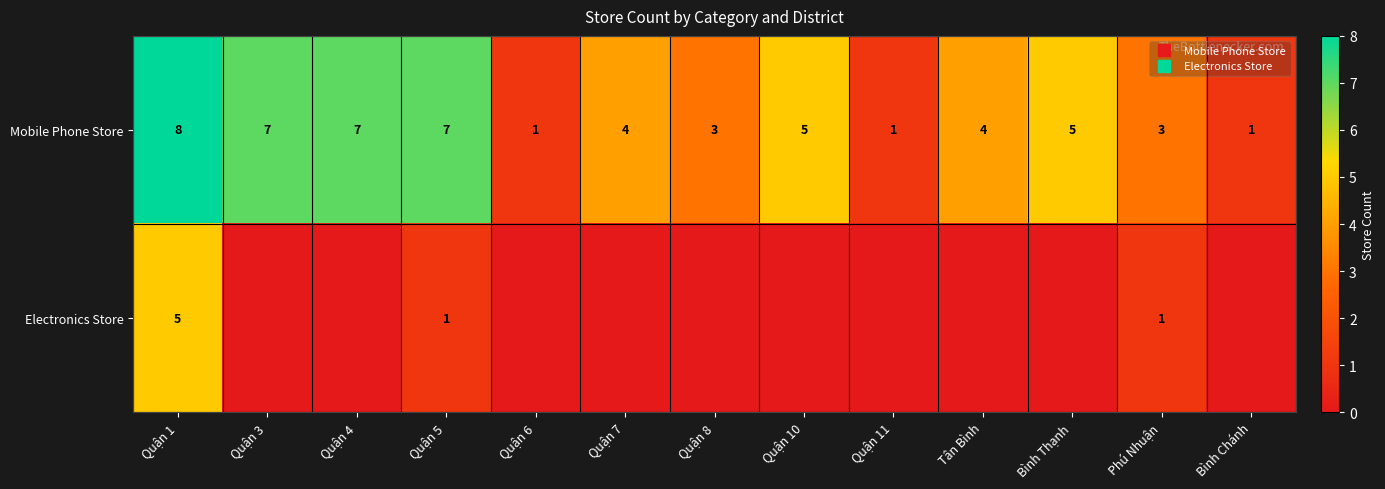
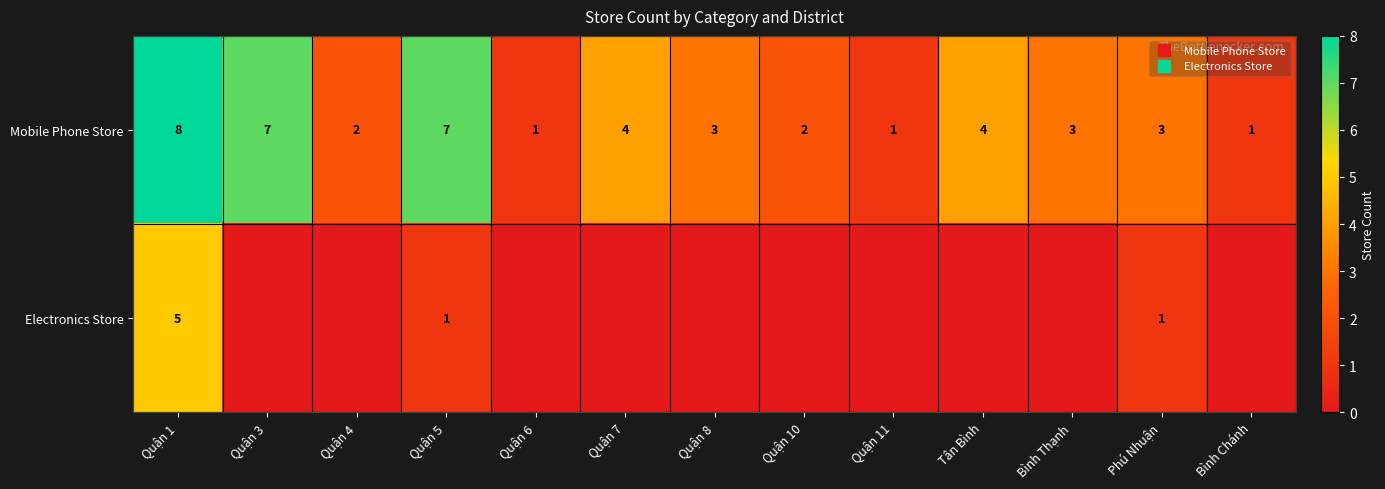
Mobile Phone Store, Quận 4: 7 -> 2
Mobile Phone Store, Quận 10: 5 -> 2
Mobile Phone Store, Bình Thạnh: 5 -> 3
